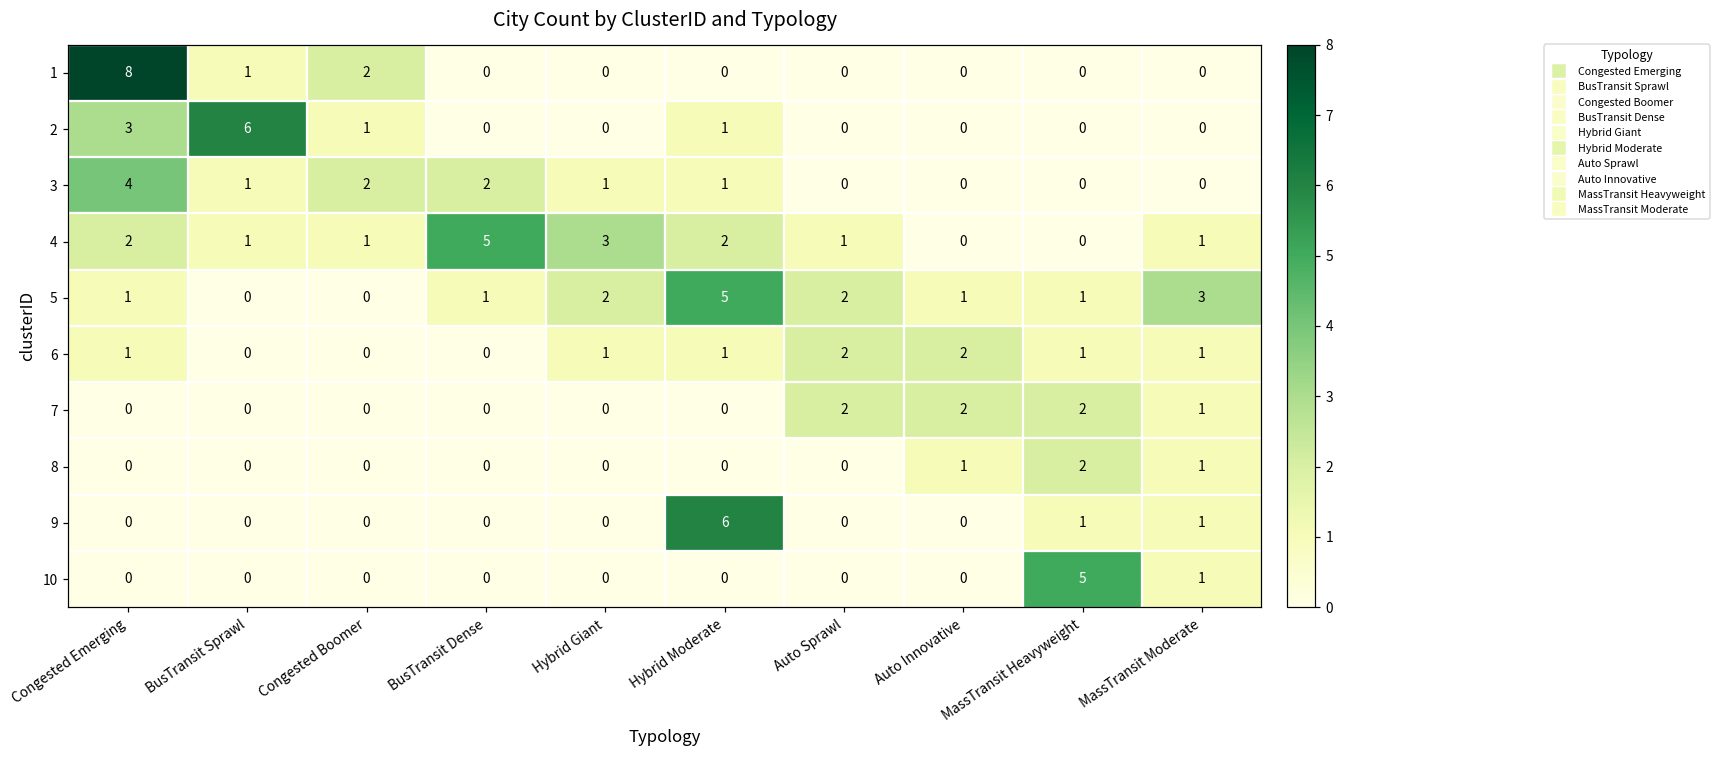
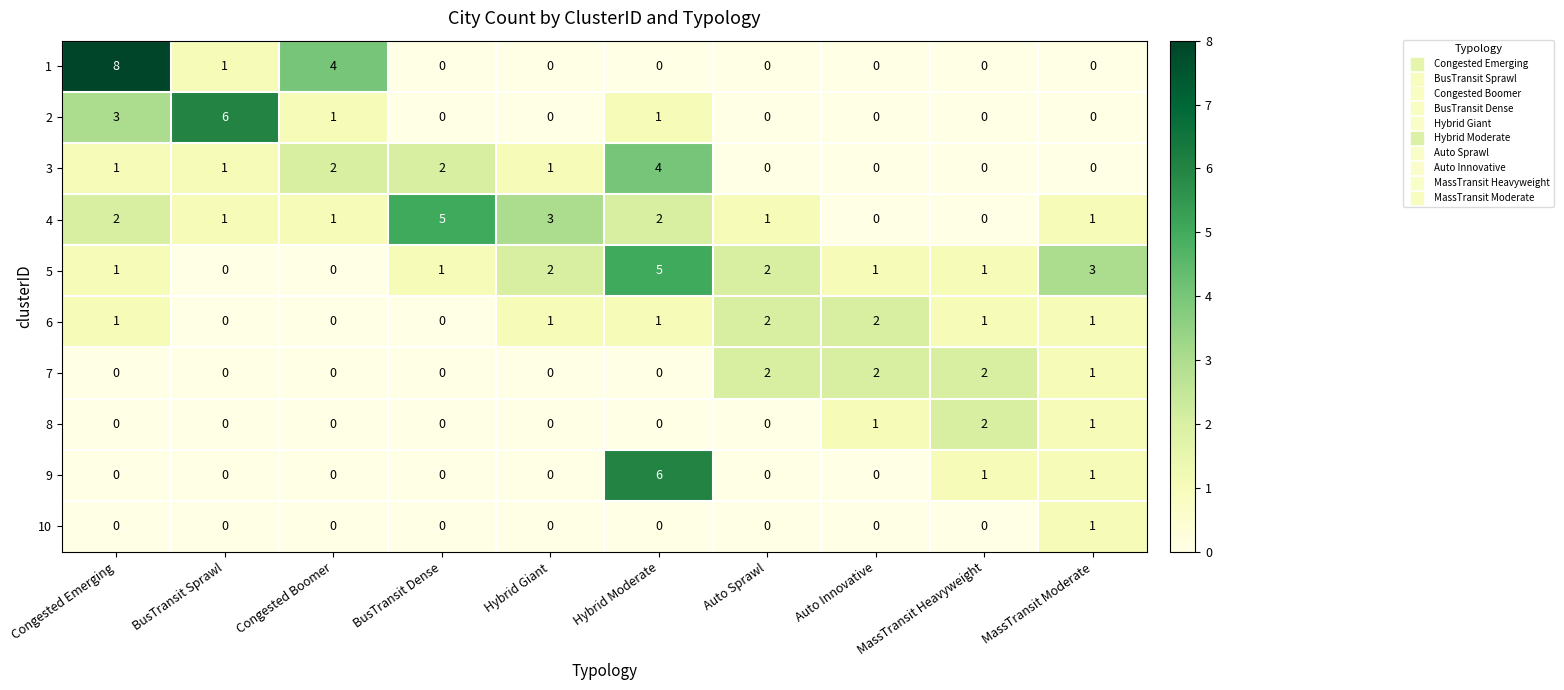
1, Congested Boomer: 2 -> 4
3, Congested Emerging: 4 -> 1
3, Hybrid Moderate: 1 -> 4
10, MassTransit Heavyweight: 5 -> 0
